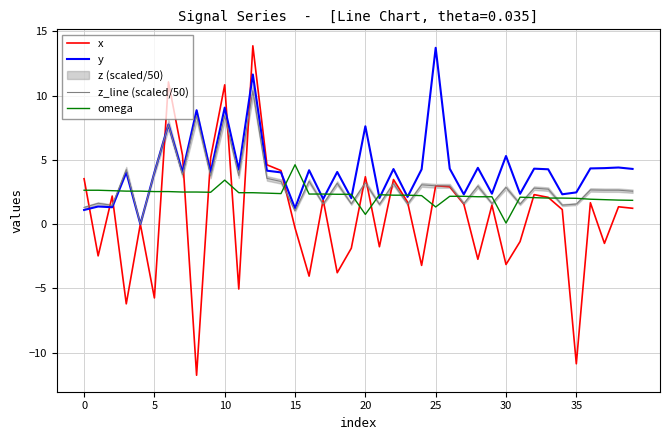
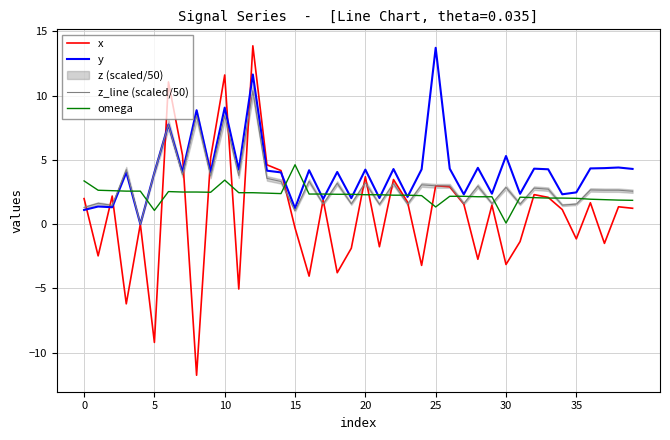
x, 0: 3.5 -> 2.0
omega, 0: 2.6 -> 3.4
x, 5: -5.7 -> -9.2
omega, 5: 2.5 -> 1.1
x, 10: 10.8 -> 11.6
y, 20: 7.6 -> 4.2
omega, 20: 0.8 -> 2.3
x, 35: -10.9 -> -1.2
